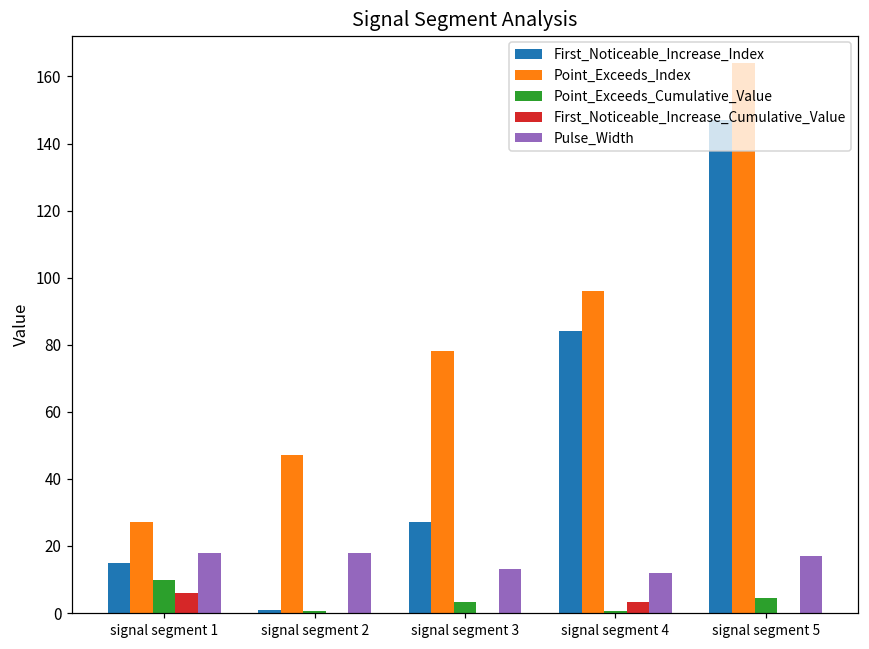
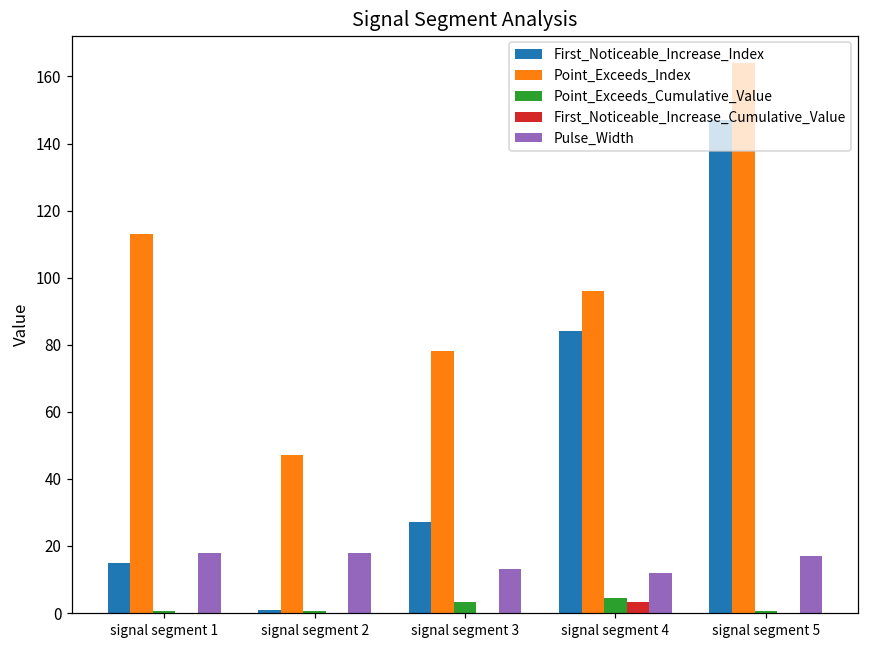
Point_Exceeds_Index, signal segment 1: 27 -> 113
Point_Exceeds_Cumulative_Value, signal segment 1: 10 -> 1
First_Noticeable_Increase_Cumulative_Value, signal segment 1: 6 -> 0
Point_Exceeds_Cumulative_Value, signal segment 4: 1 -> 4
Point_Exceeds_Cumulative_Value, signal segment 5: 5 -> 1
